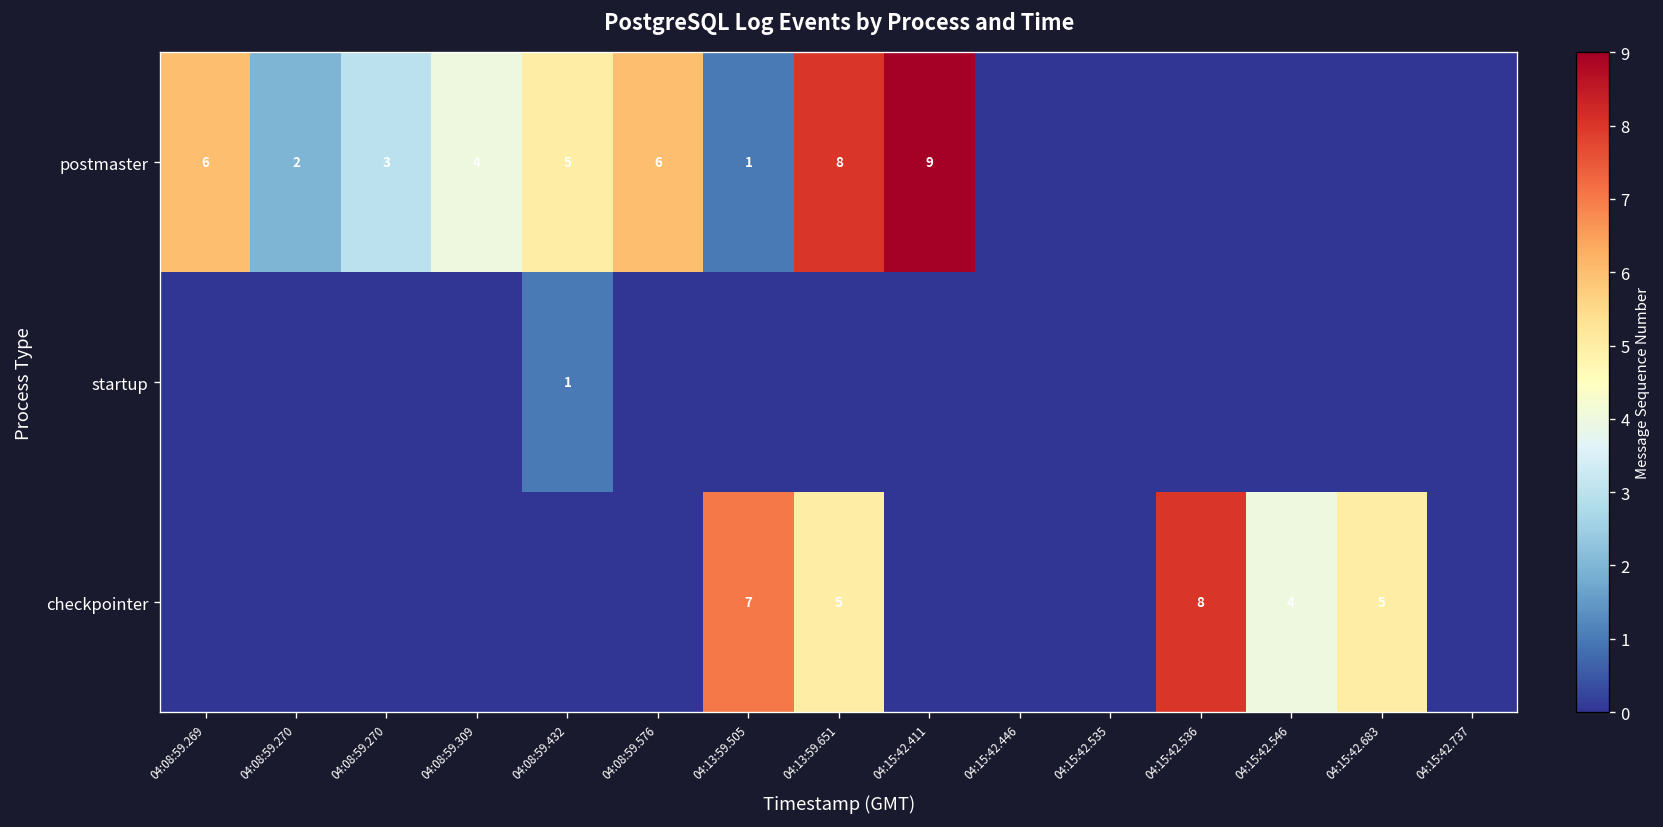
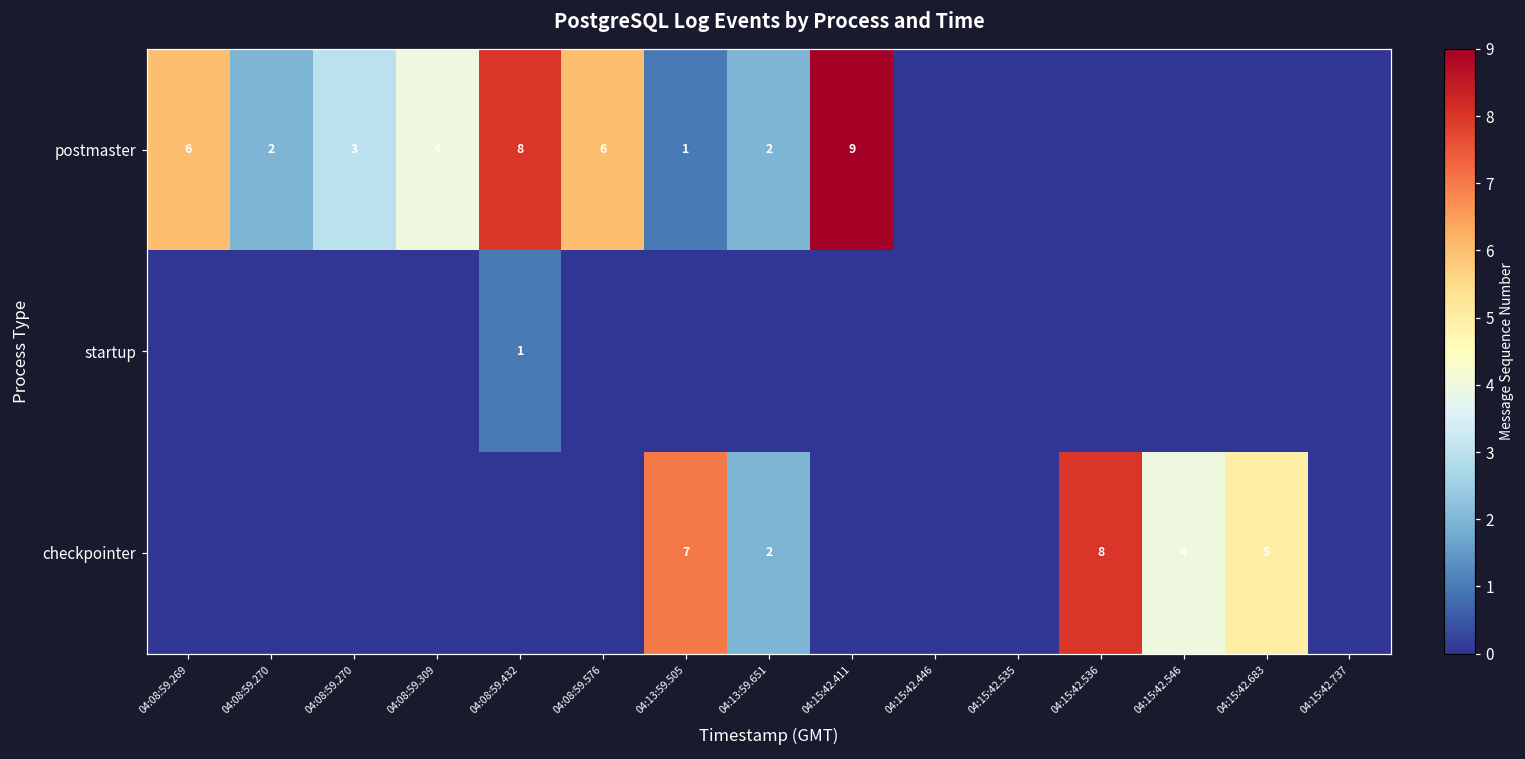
postmaster, 04:08:59.432: 5 -> 8
postmaster, 04:13:59.651: 8 -> 2
checkpointer, 04:13:59.651: 5 -> 2
